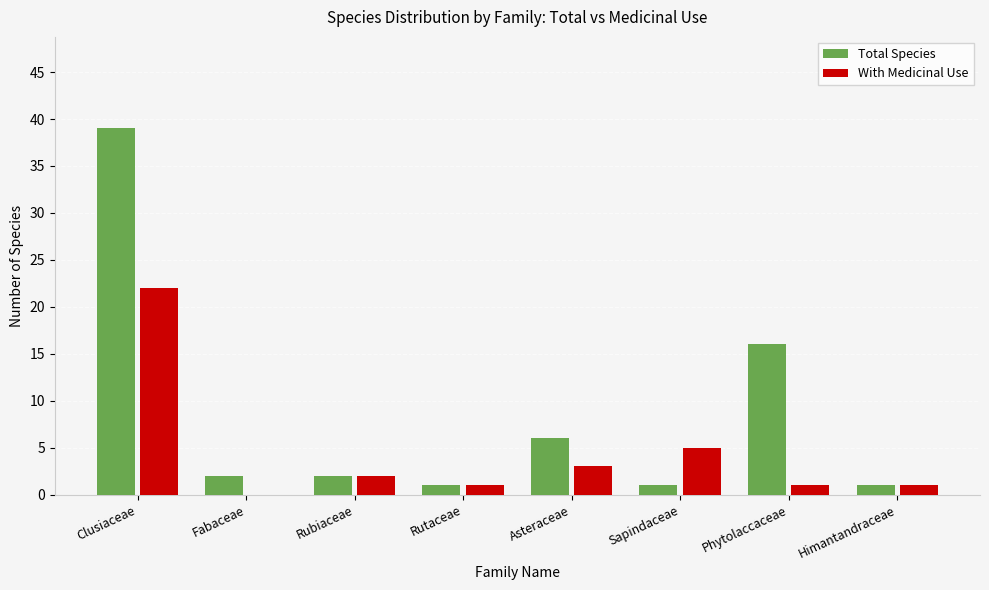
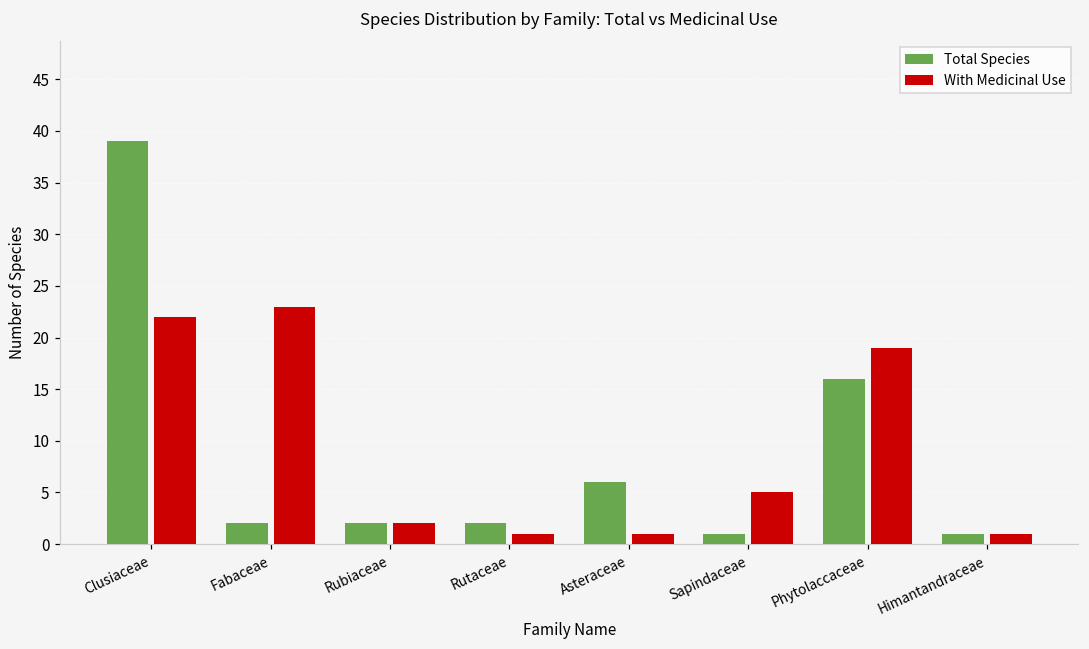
With Medicinal Use, Fabaceae: 0 -> 23
Total Species, Rutaceae: 1 -> 2
With Medicinal Use, Asteraceae: 3 -> 1
With Medicinal Use, Phytolaccaceae: 1 -> 19
